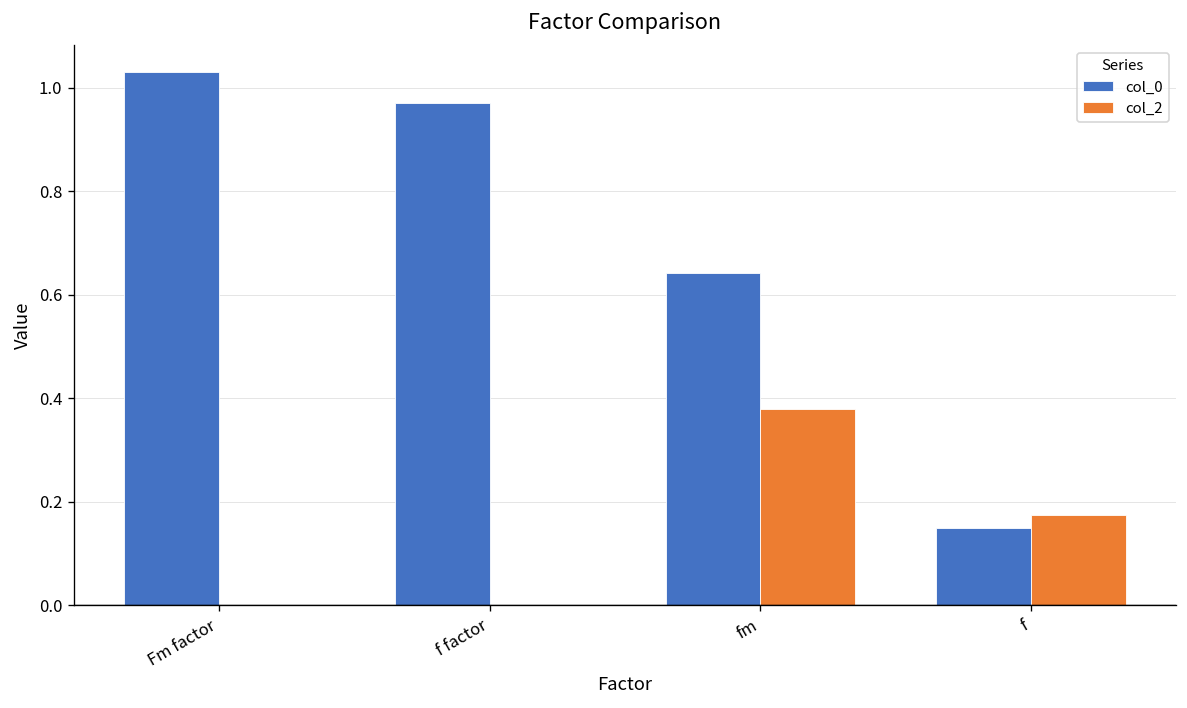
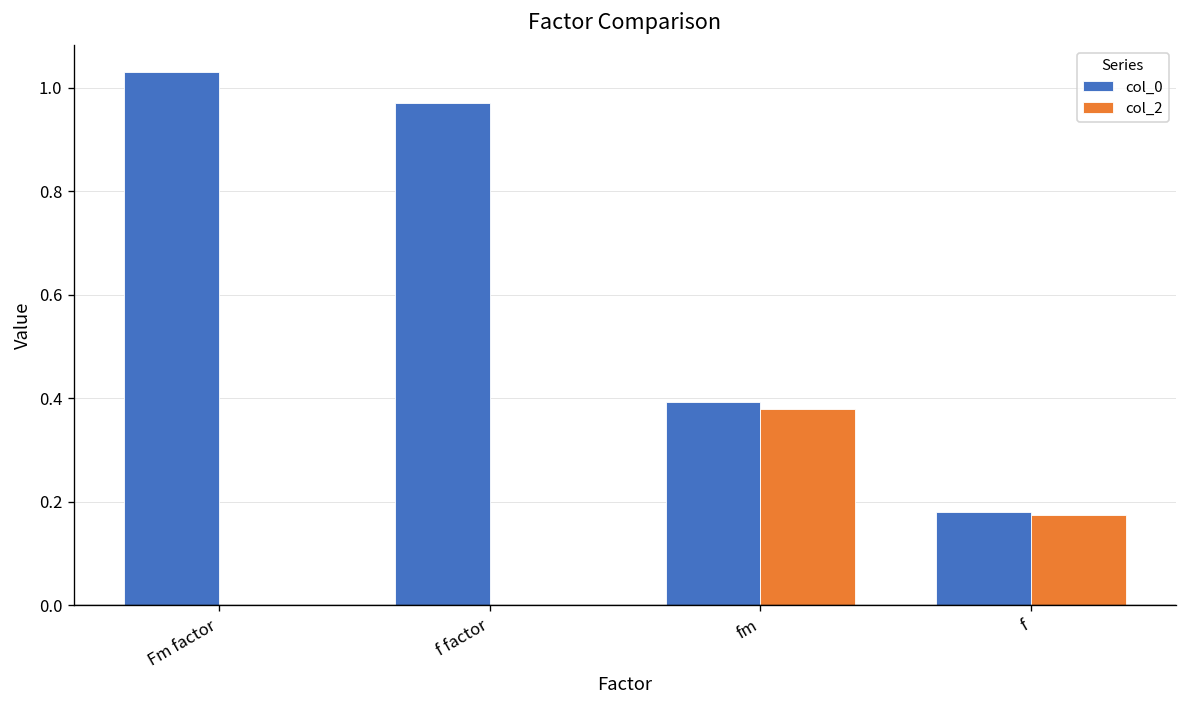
col_0, fm: 0.64 -> 0.39
col_0, f: 0.15 -> 0.18
